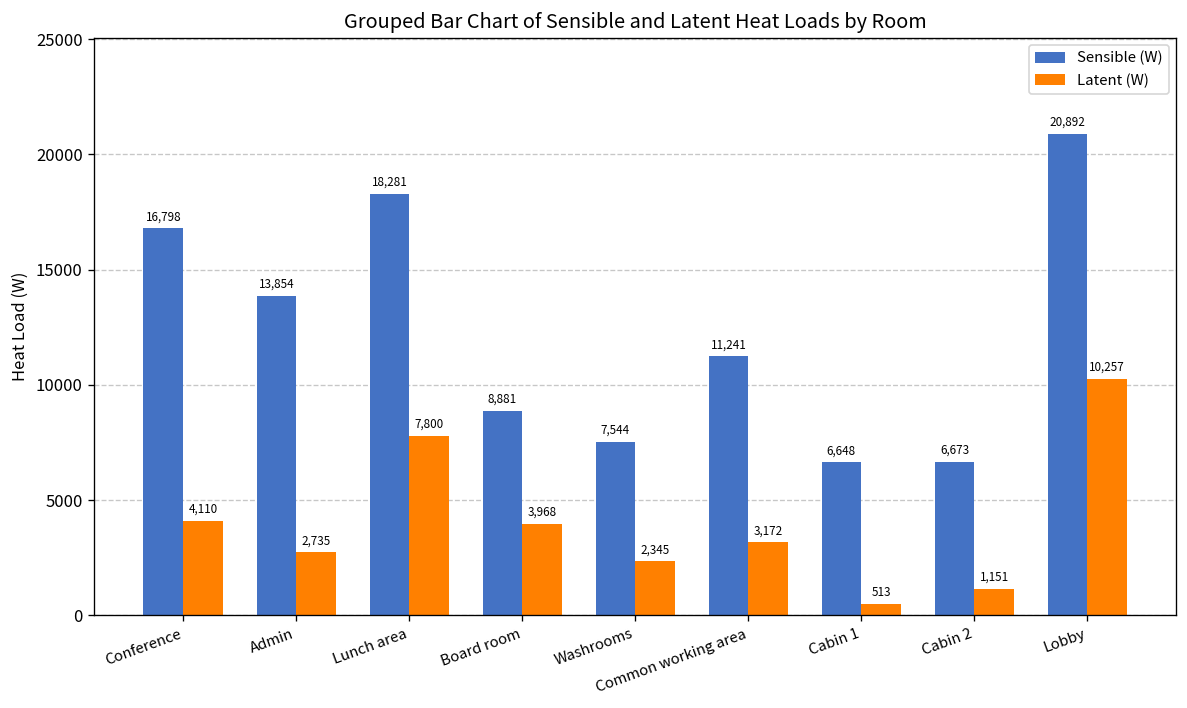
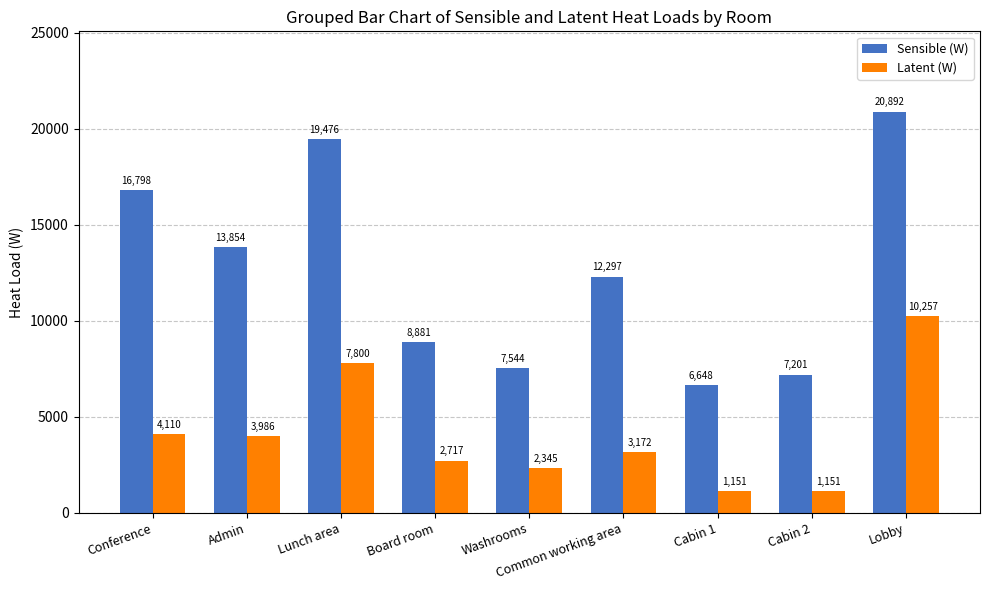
Latent (W), Admin: 2,735 -> 3,986
Sensible (W), Lunch area: 18,281 -> 19,476
Latent (W), Board room: 3,968 -> 2,717
Sensible (W), Common working area: 11,241 -> 12,297
Latent (W), Cabin 1: 513 -> 1,151
Sensible (W), Cabin 2: 6,673 -> 7,201
